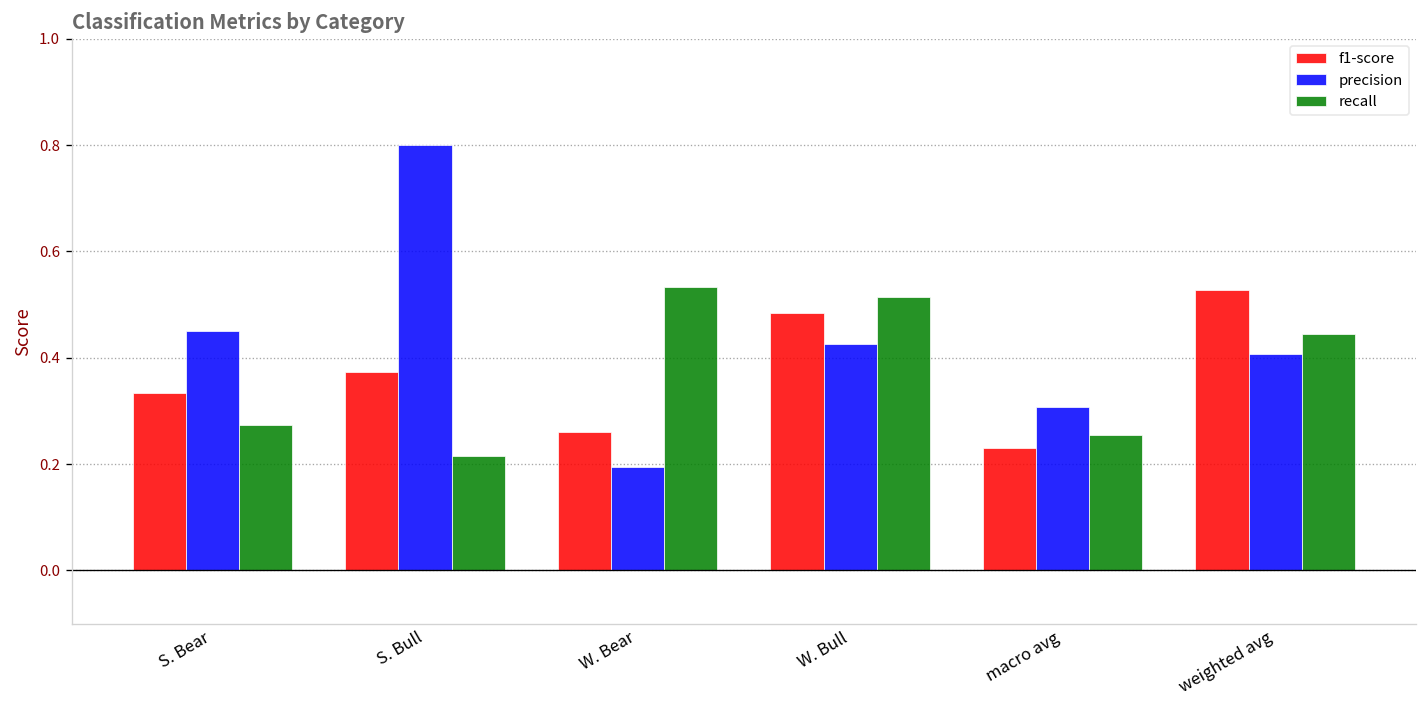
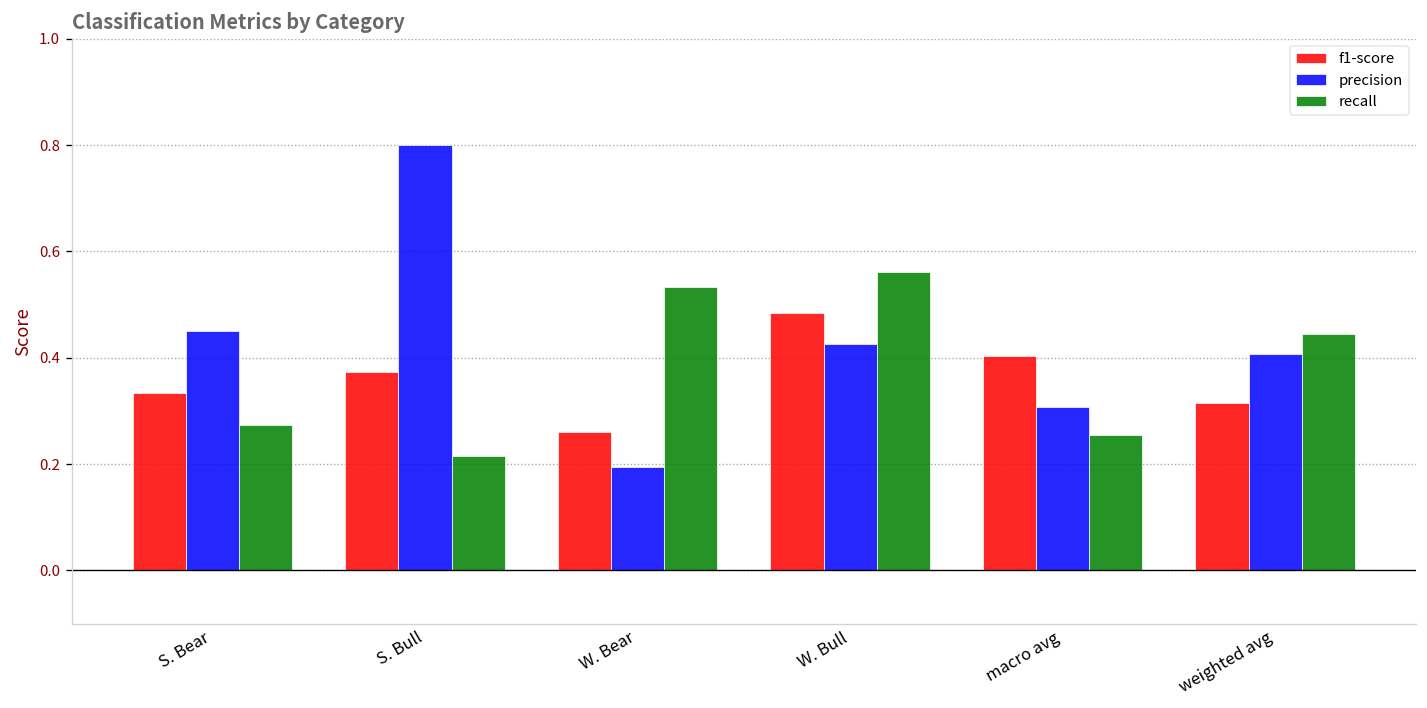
recall, W. Bull: 0.51 -> 0.56
f1-score, macro avg: 0.23 -> 0.40
f1-score, weighted avg: 0.53 -> 0.32
